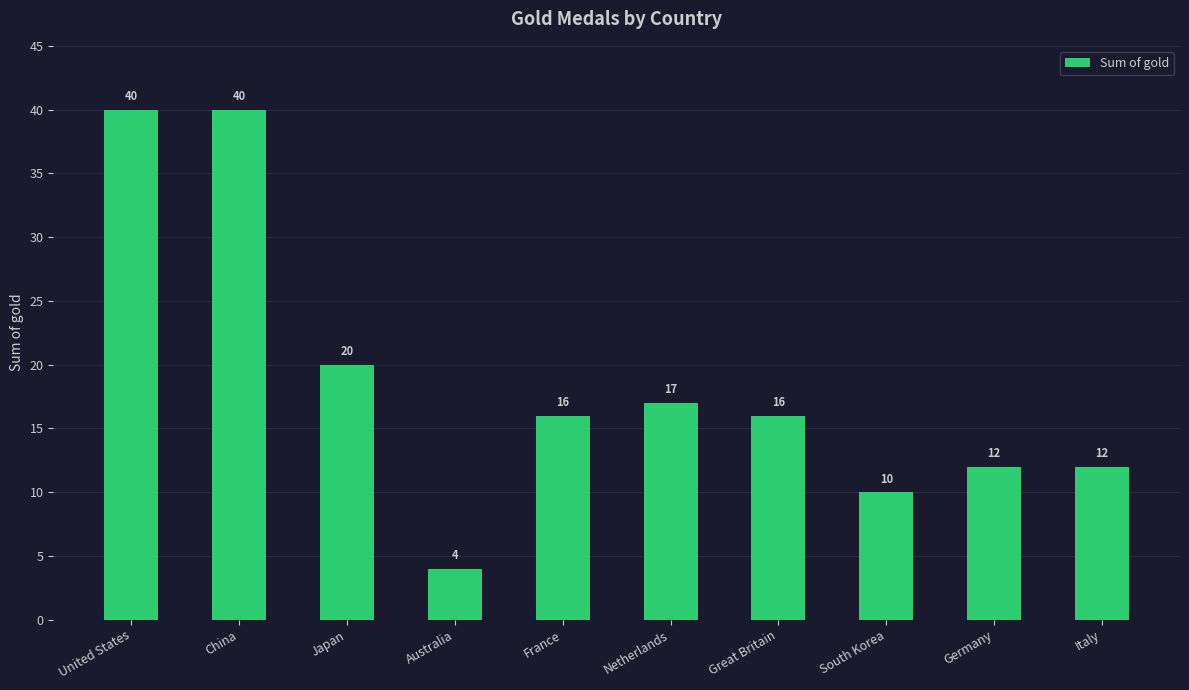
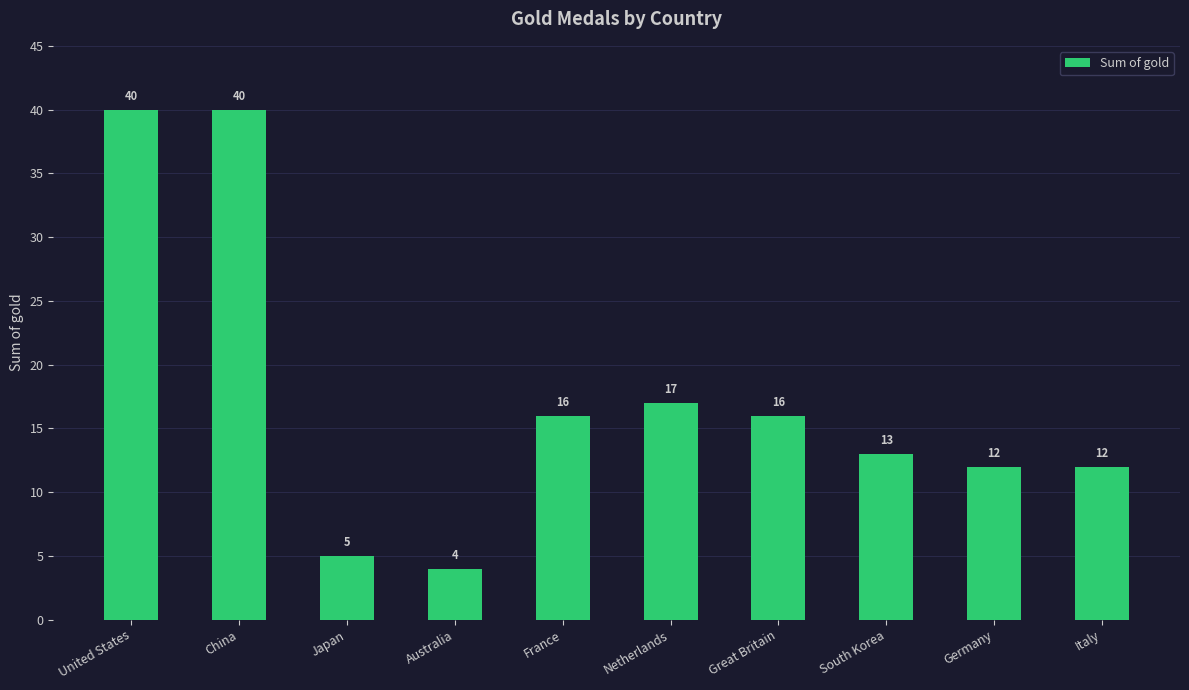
Japan: 20 -> 5
South Korea: 10 -> 13
